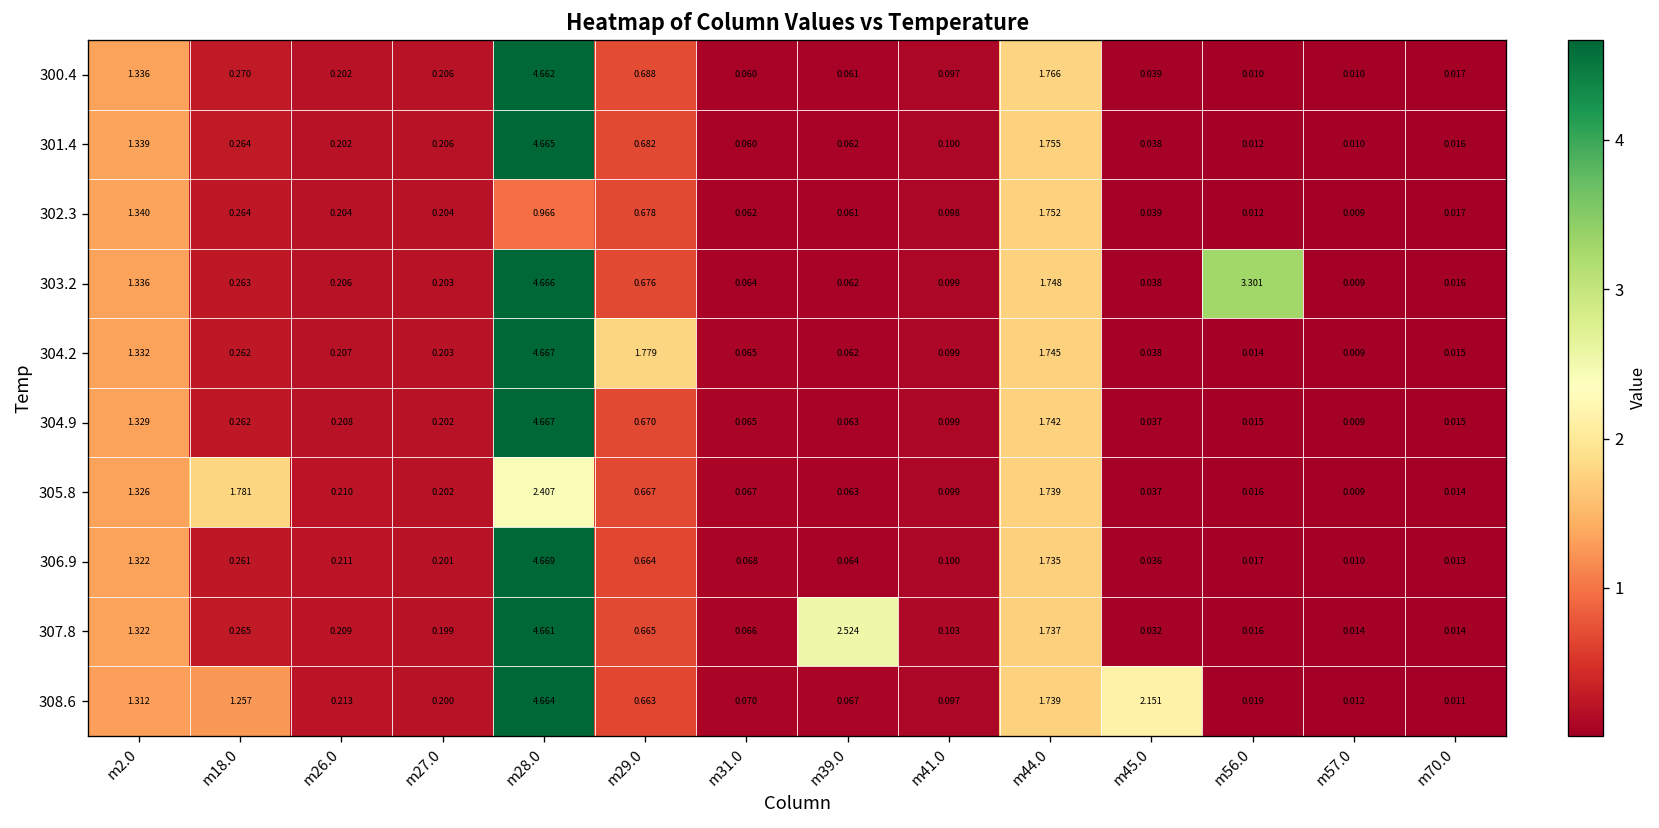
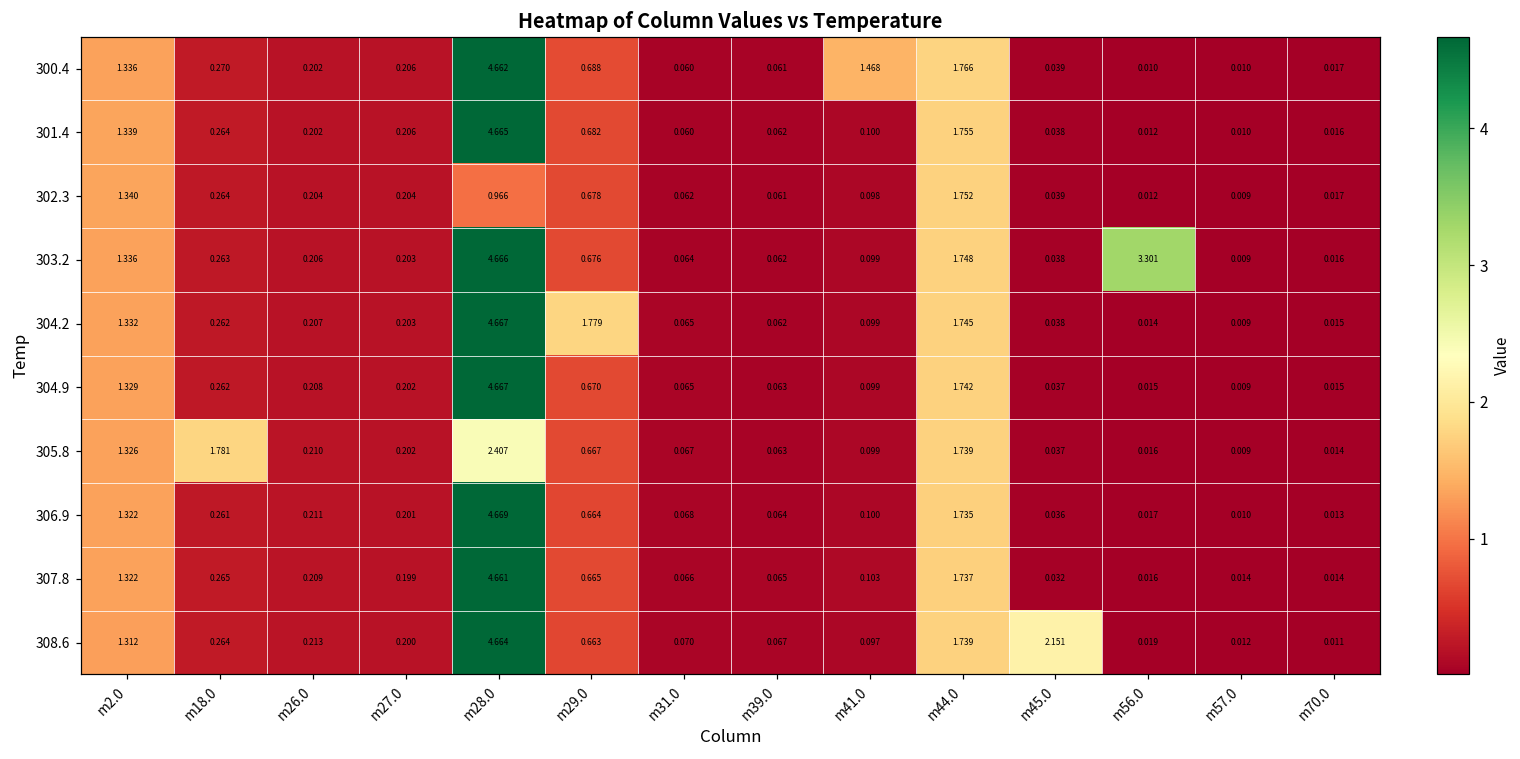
300.4, m41.0: 0.097 -> 1.468
307.8, m39.0: 2.524 -> 0.065
308.6, m18.0: 1.257 -> 0.264
